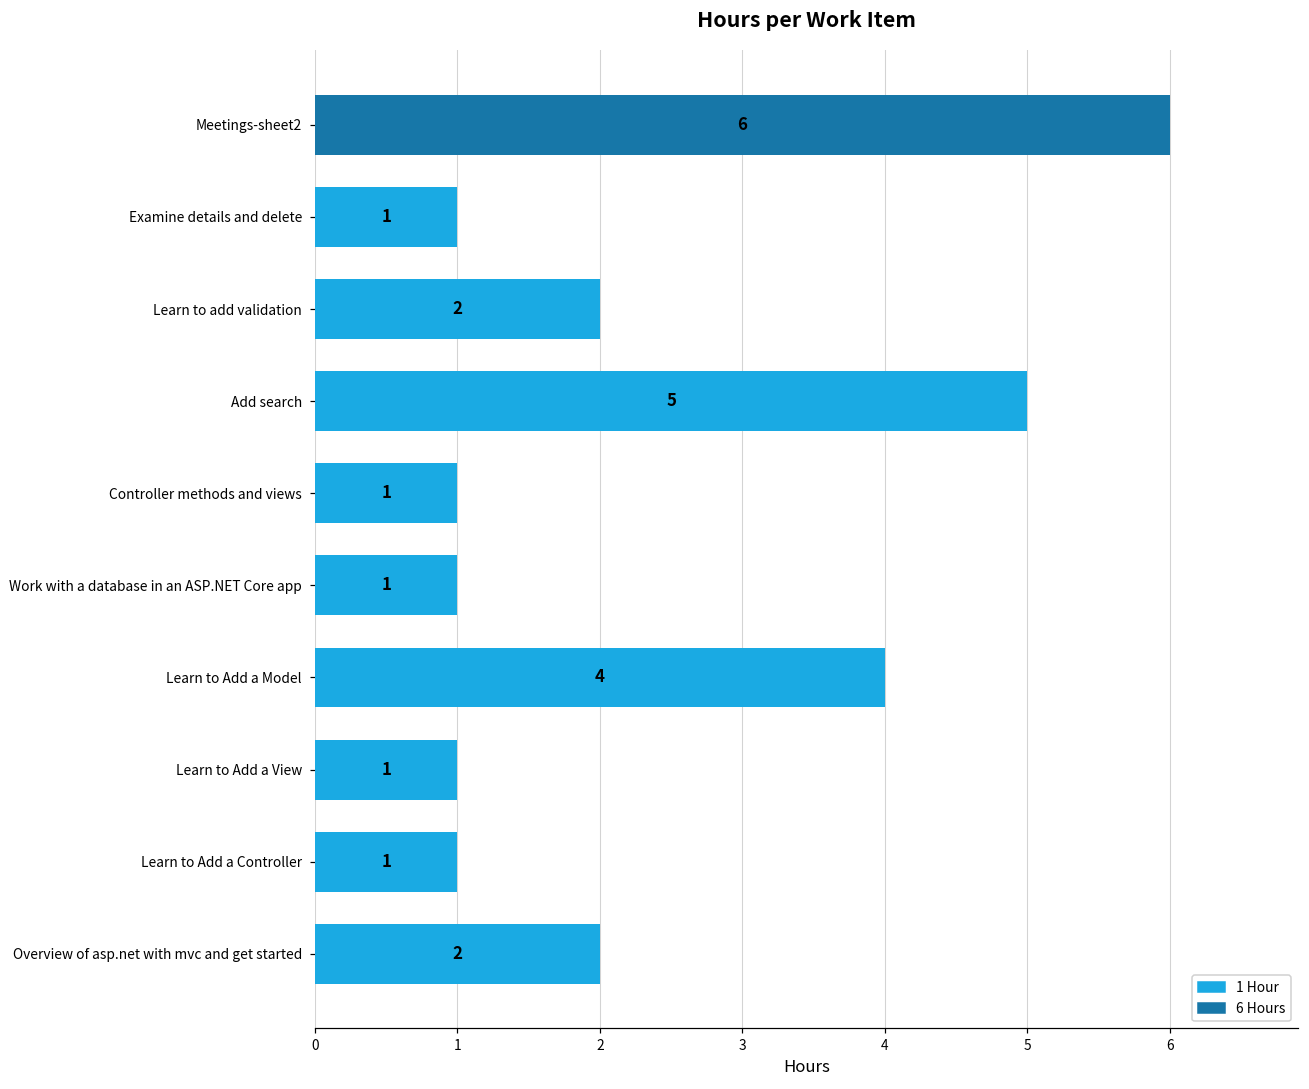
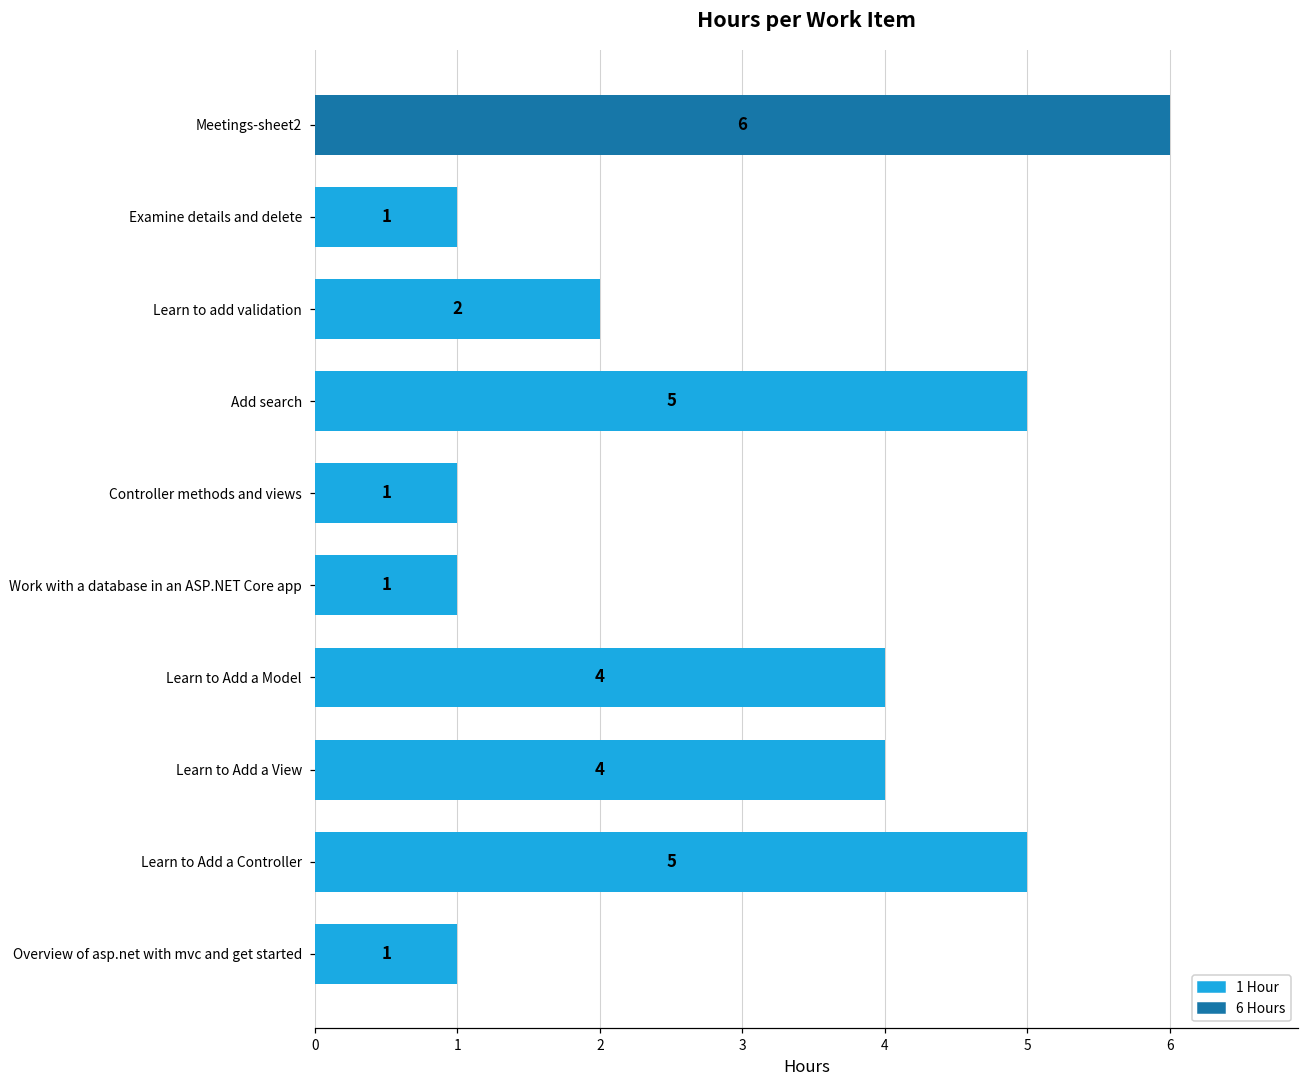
Learn to Add a View: 1 -> 4
Learn to Add a Controller: 1 -> 5
Overview of asp.net with mvc and get started: 2 -> 1
